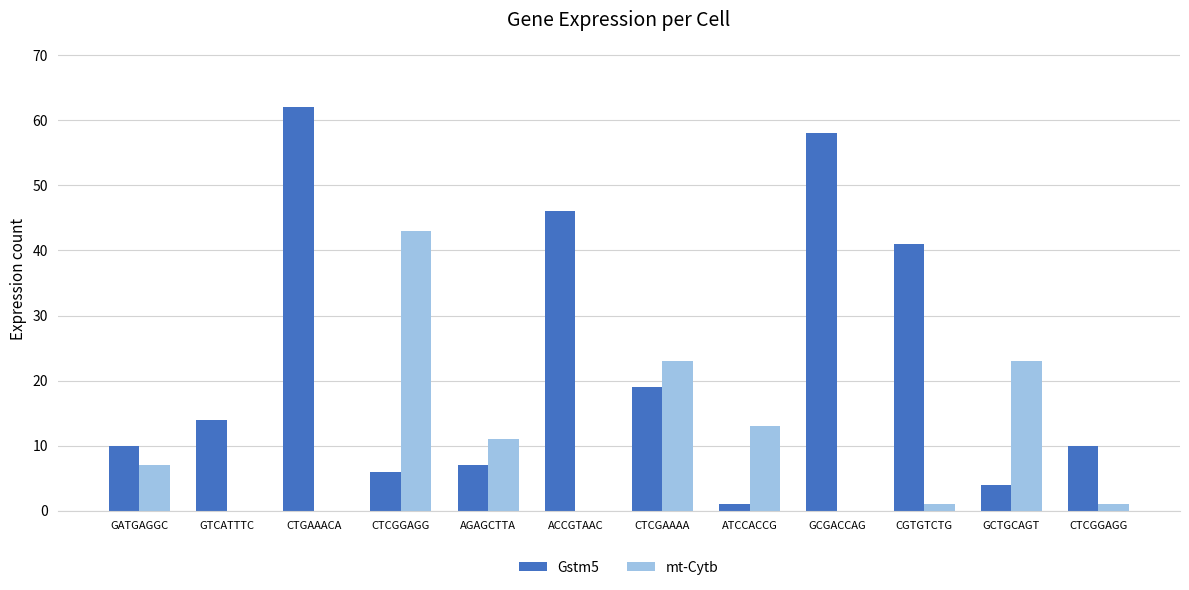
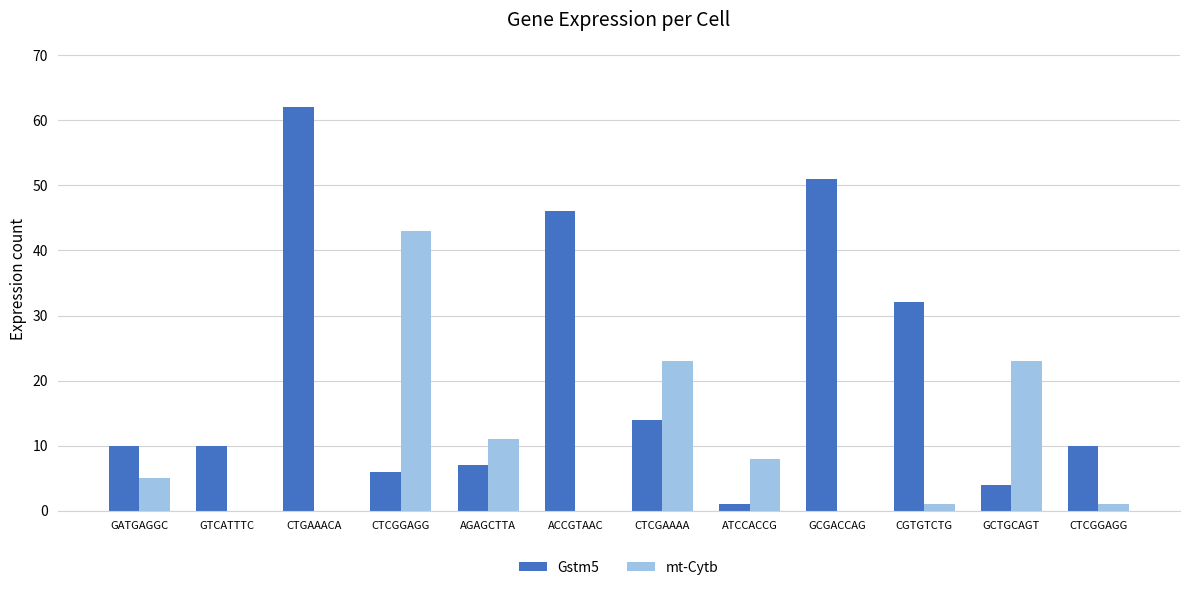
mt-Cytb, GATGAGGC: 7 -> 5
Gstm5, GTCATTTC: 14 -> 10
Gstm5, CTCGAAAA: 19 -> 14
mt-Cytb, ATCCACCG: 13 -> 8
Gstm5, GCGACCAG: 58 -> 51
Gstm5, CGTGTCTG: 41 -> 32
